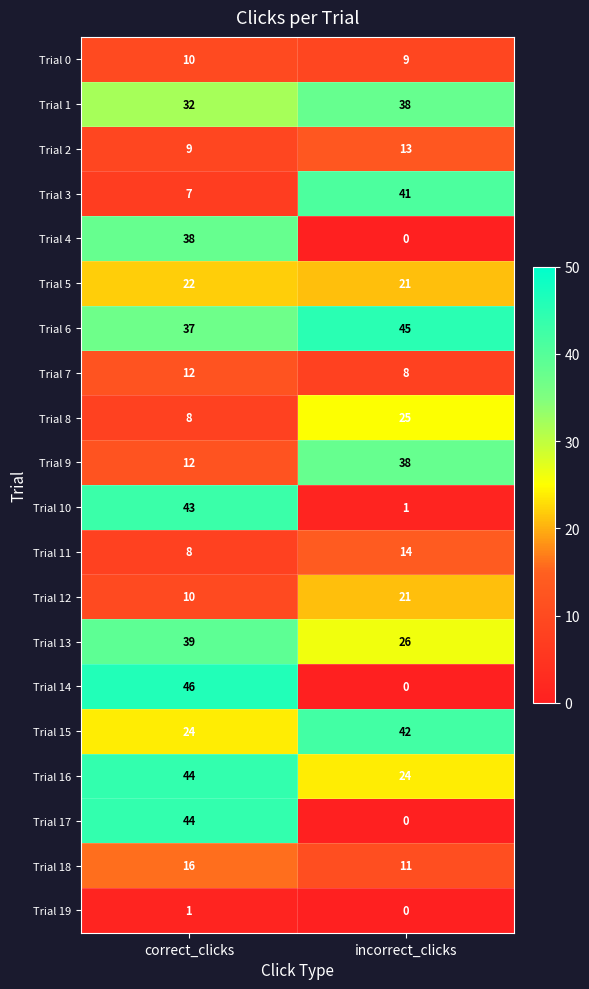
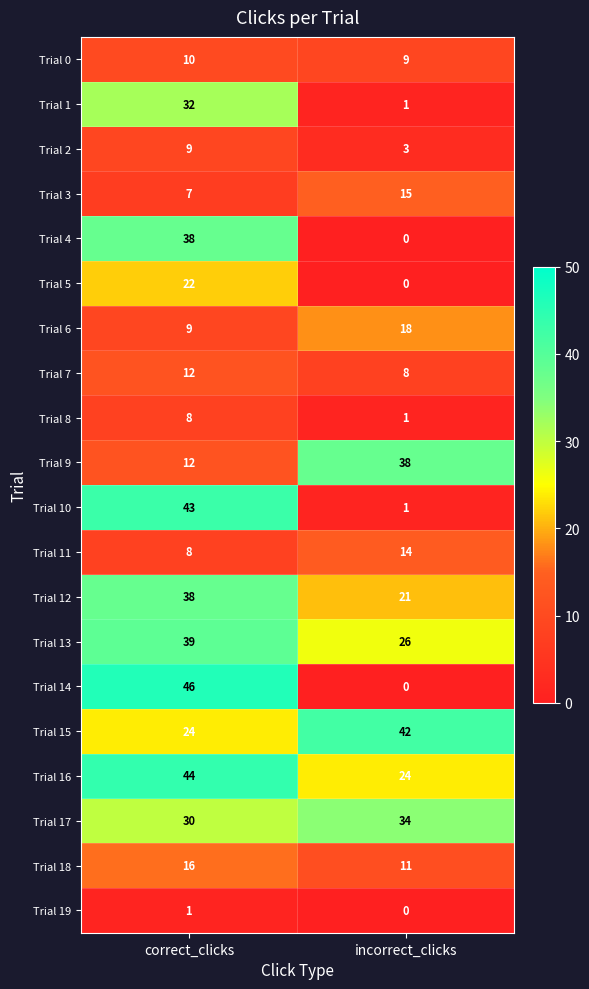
Trial 1, incorrect_clicks: 38 -> 1
Trial 2, incorrect_clicks: 13 -> 3
Trial 3, incorrect_clicks: 41 -> 15
Trial 5, incorrect_clicks: 21 -> 0
Trial 6, correct_clicks: 37 -> 9
Trial 6, incorrect_clicks: 45 -> 18
Trial 8, incorrect_clicks: 25 -> 1
Trial 12, correct_clicks: 10 -> 38
Trial 17, correct_clicks: 44 -> 30
Trial 17, incorrect_clicks: 0 -> 34
